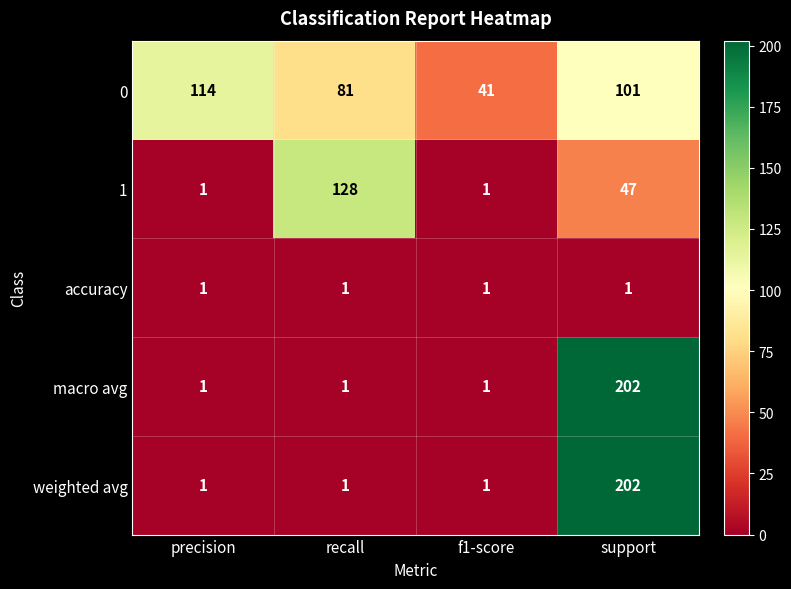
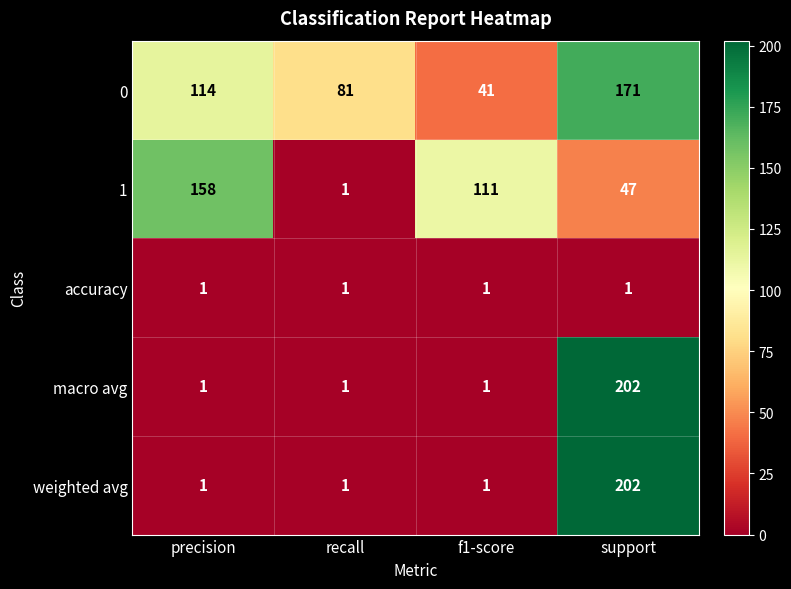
0, support: 101 -> 171
1, precision: 1 -> 158
1, recall: 128 -> 1
1, f1-score: 1 -> 111
